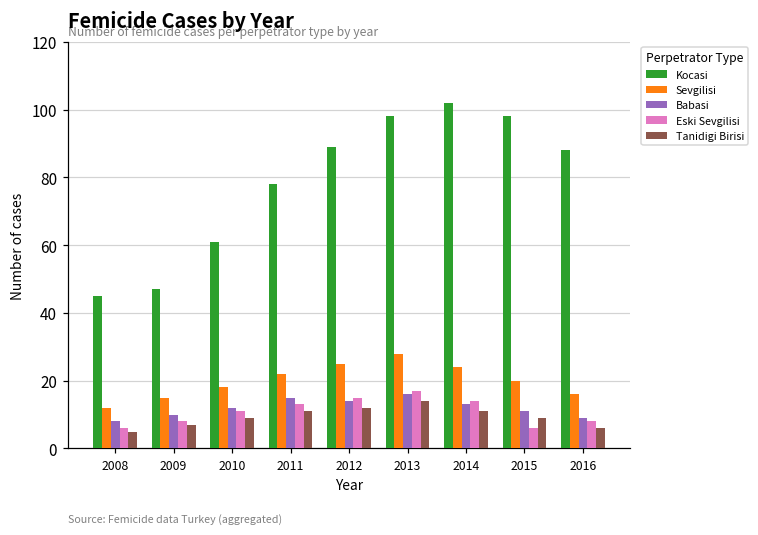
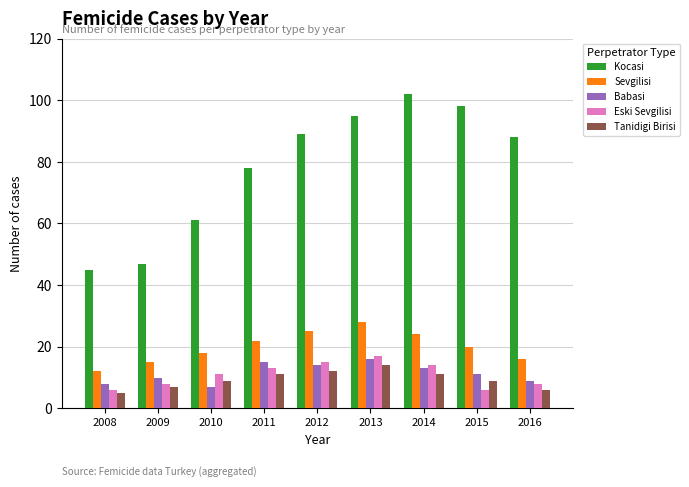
Babasi, 2010: 12 -> 7
Kocasi, 2013: 98 -> 95
